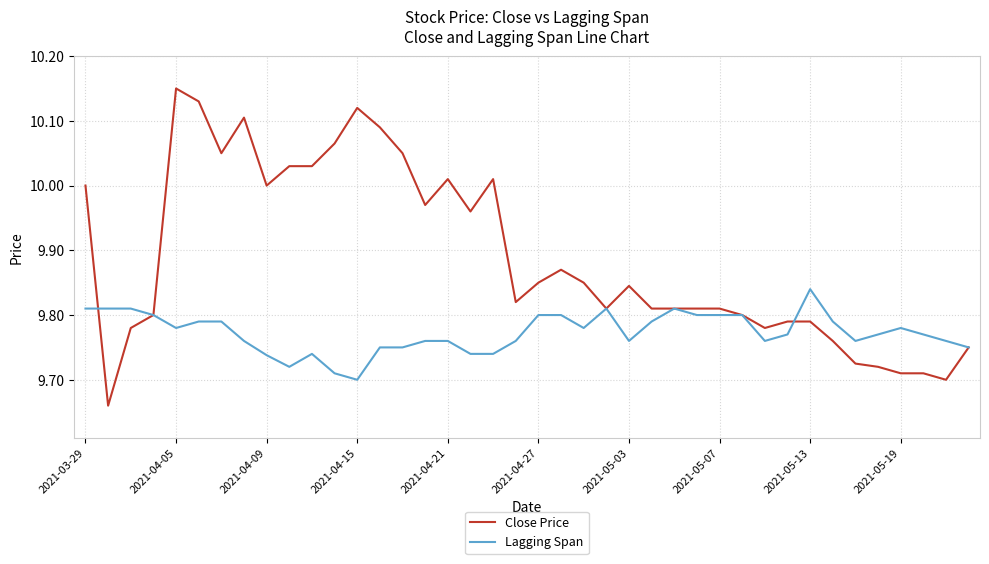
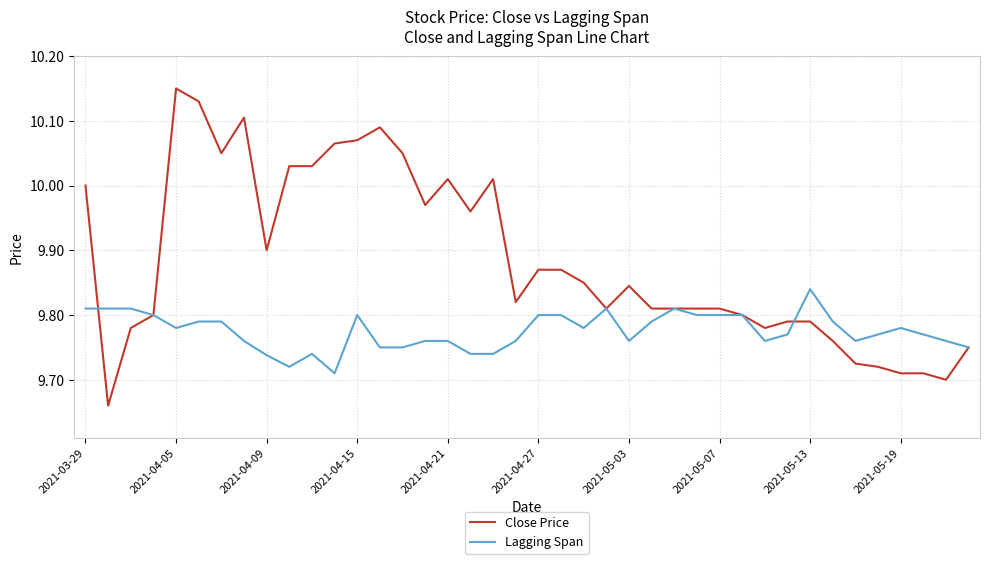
Close Price, 2021-04-09: 10.0 -> 9.9
Close Price, 2021-04-15: 10.12 -> 10.07
Lagging Span, 2021-04-15: 9.7 -> 9.8
Close Price, 2021-04-27: 9.85 -> 9.87
